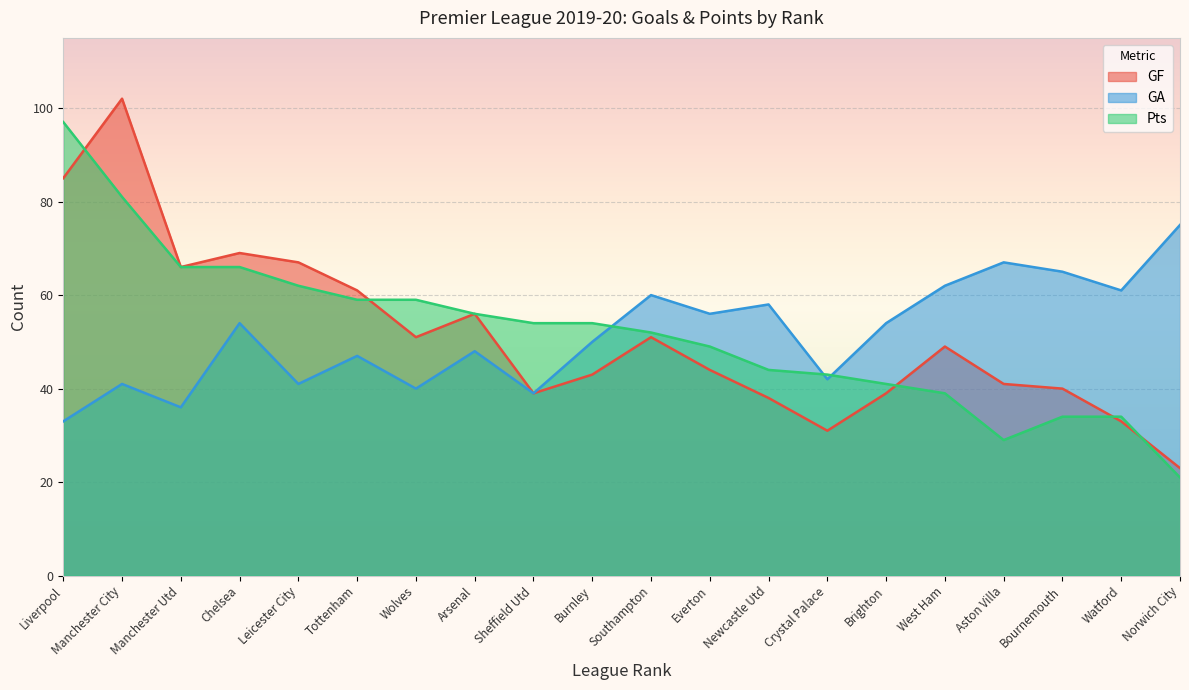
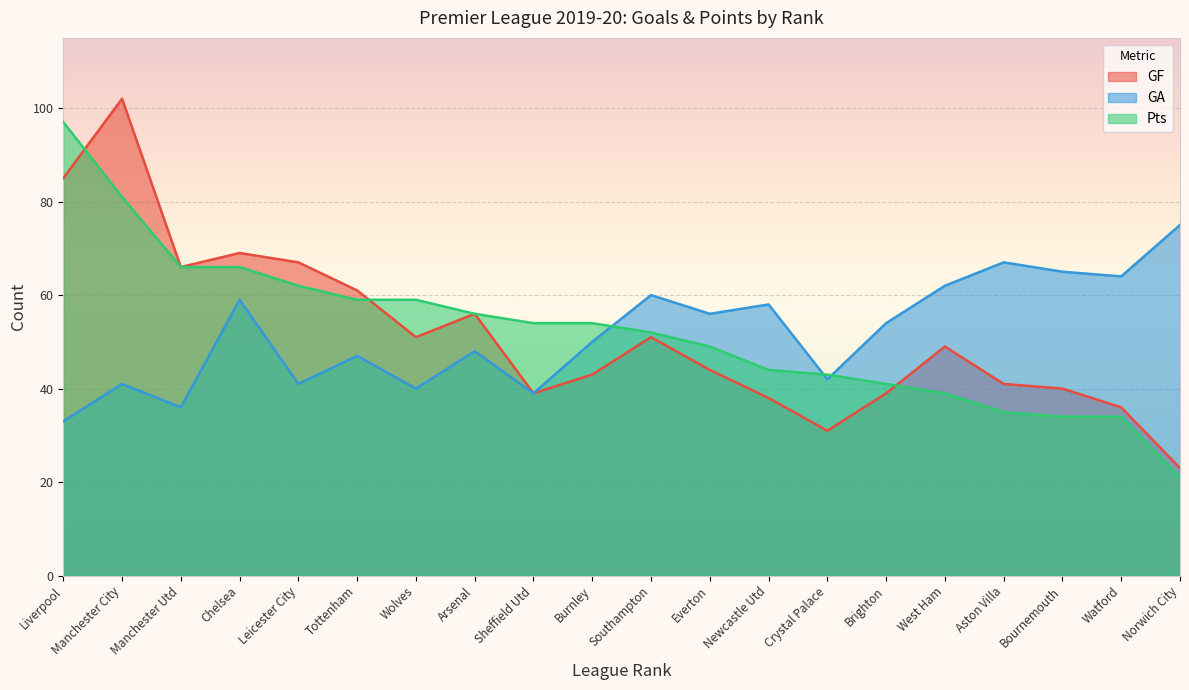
GA, Chelsea: 54 -> 59
Pts, Aston Villa: 29 -> 35
GF, Watford: 33 -> 36
GA, Watford: 61 -> 64
